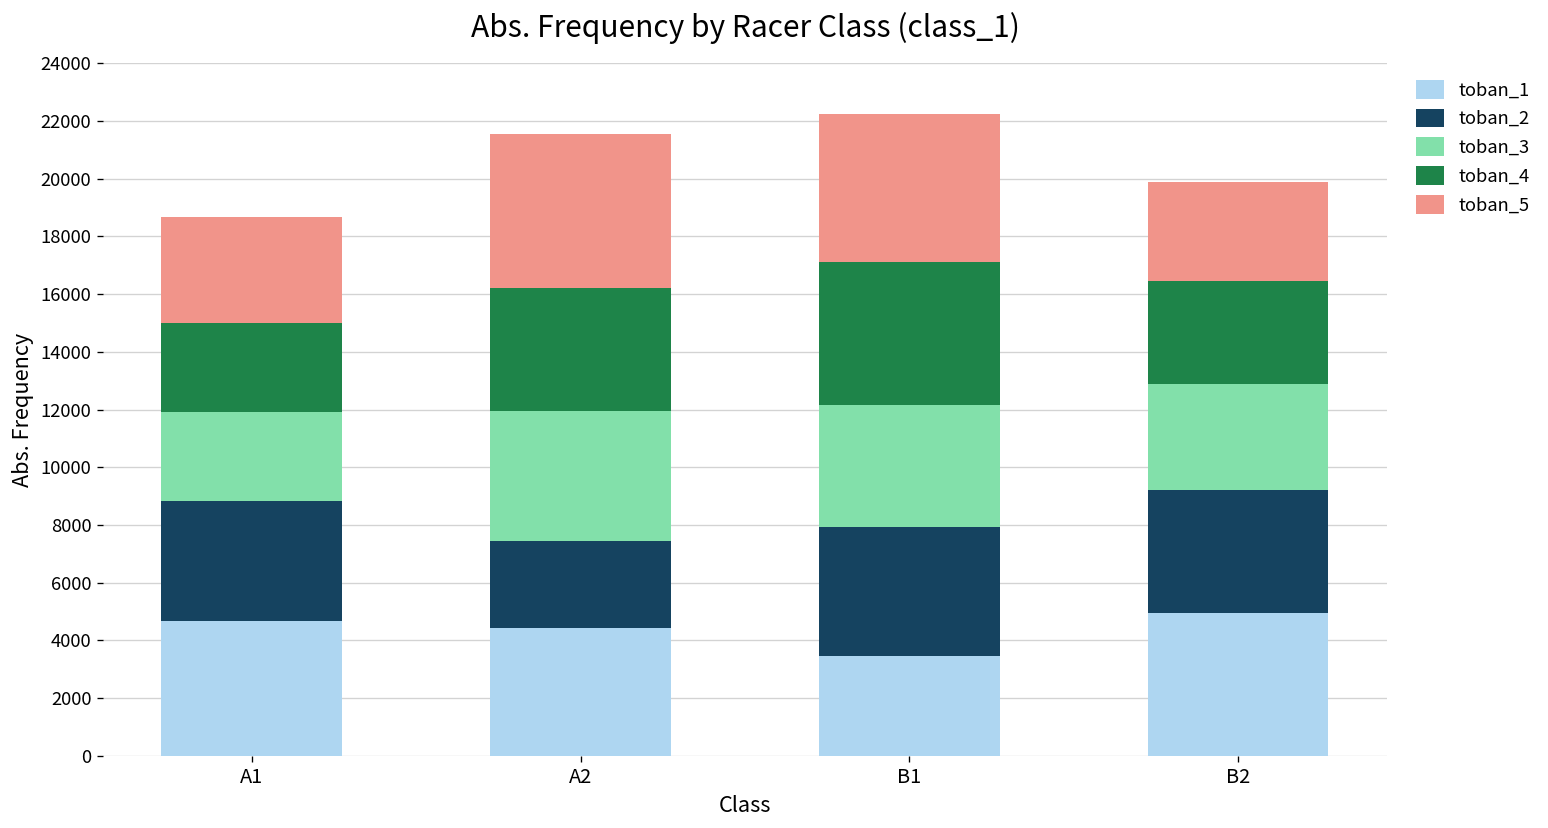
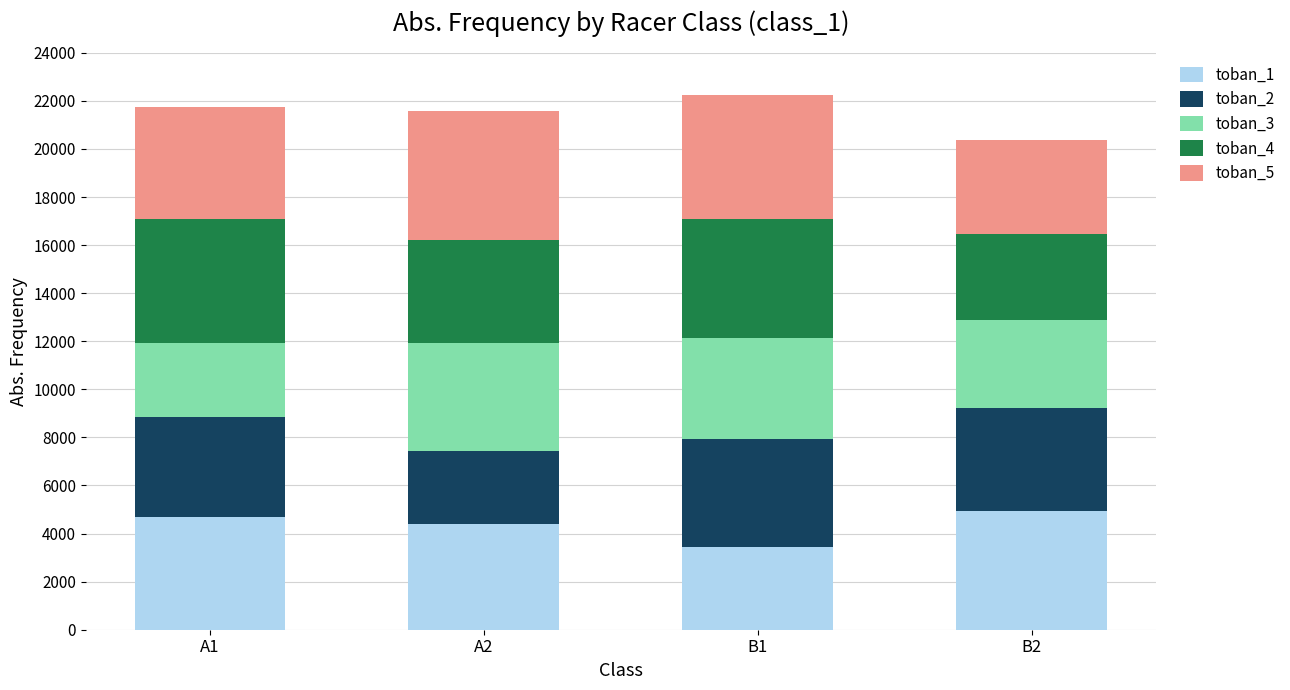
toban_4, A1: 3100 -> 5200
toban_5, A1: 3700 -> 4700
toban_5, B2: 3400 -> 3900
